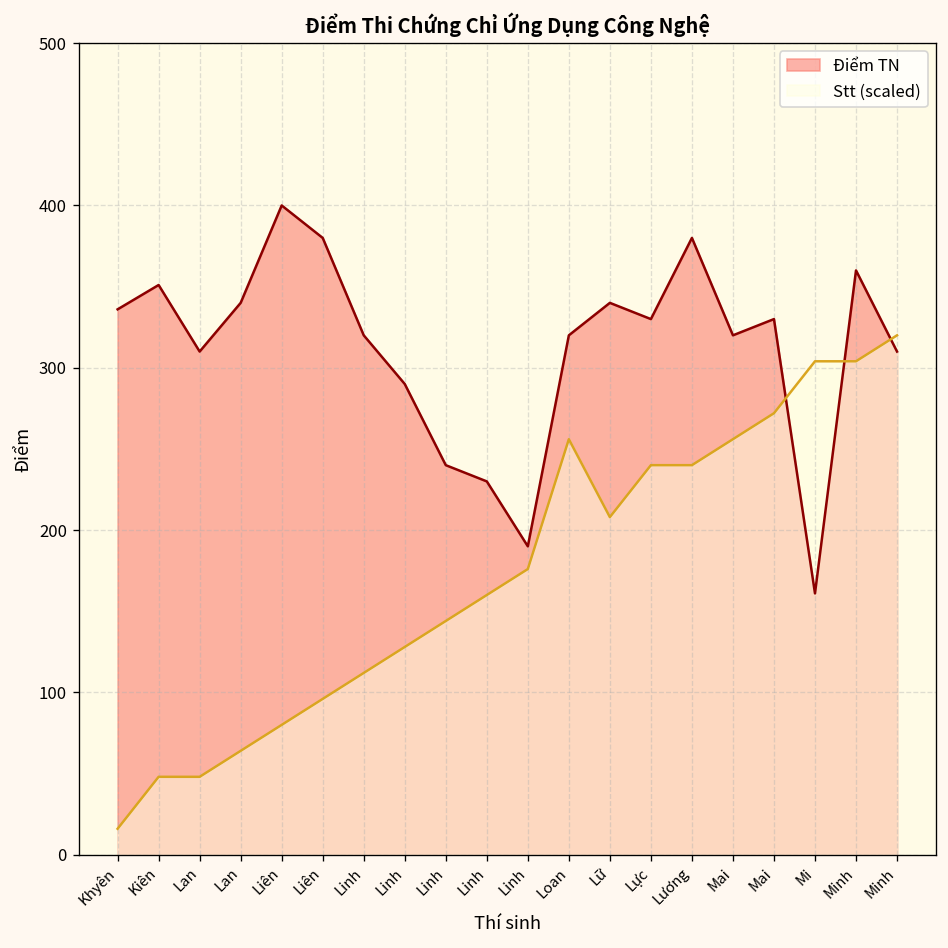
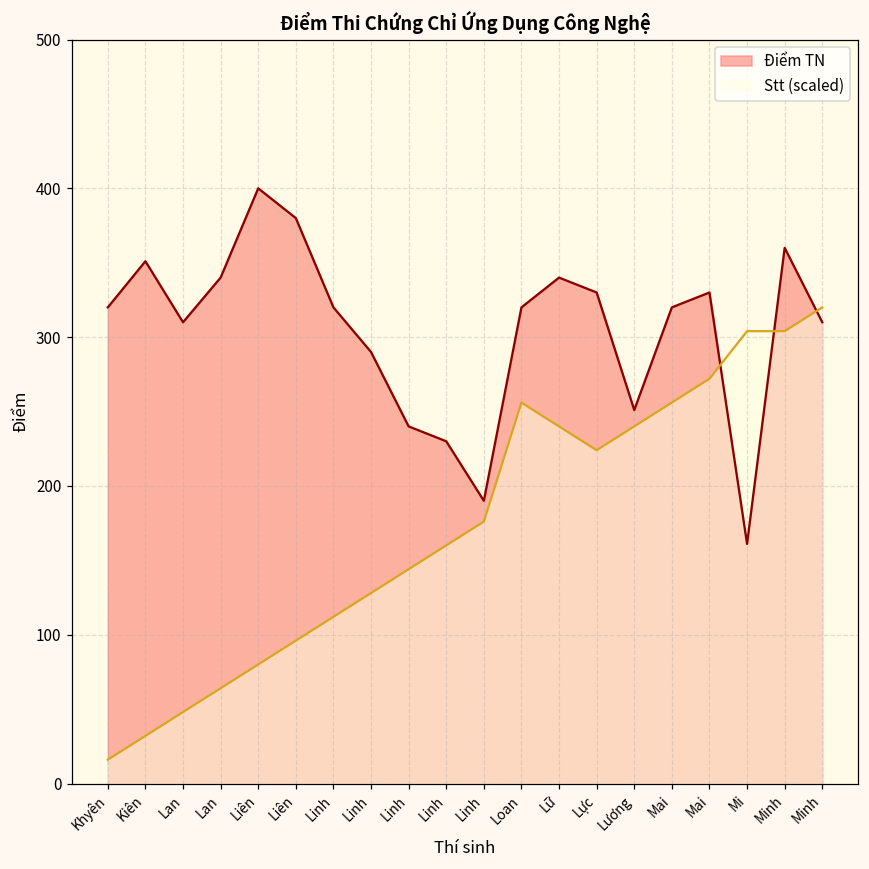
Điểm TN, Khyên: 336 -> 320
Stt (scaled), Kiên: 48 -> 32
Stt (scaled), Lữ: 208 -> 240
Stt (scaled), Lực: 240 -> 224
Điểm TN, Lương: 380 -> 251
